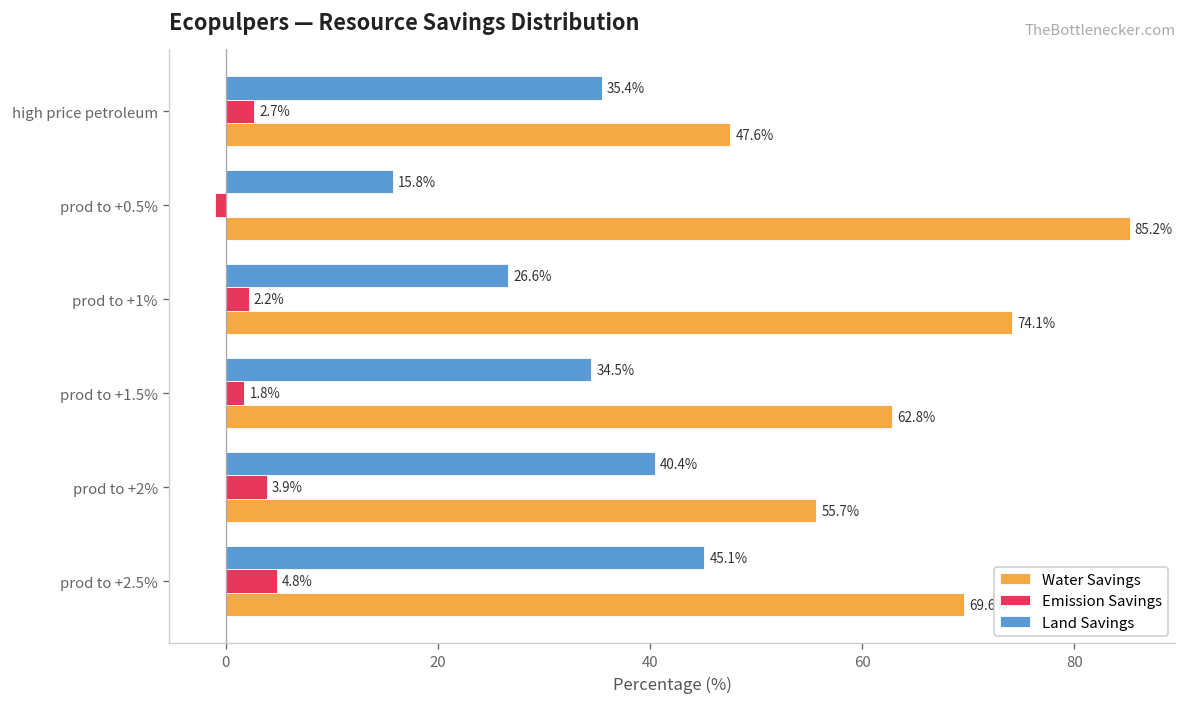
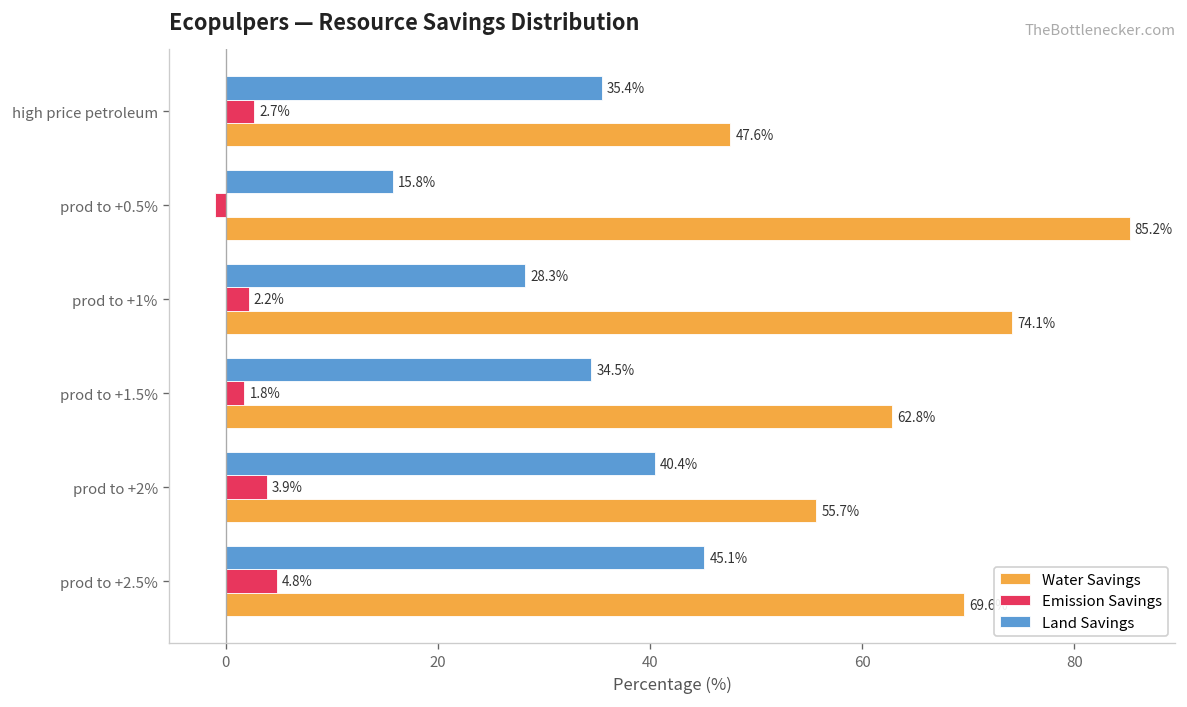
Land Savings, prod to +1%: 26.6% -> 28.3%
